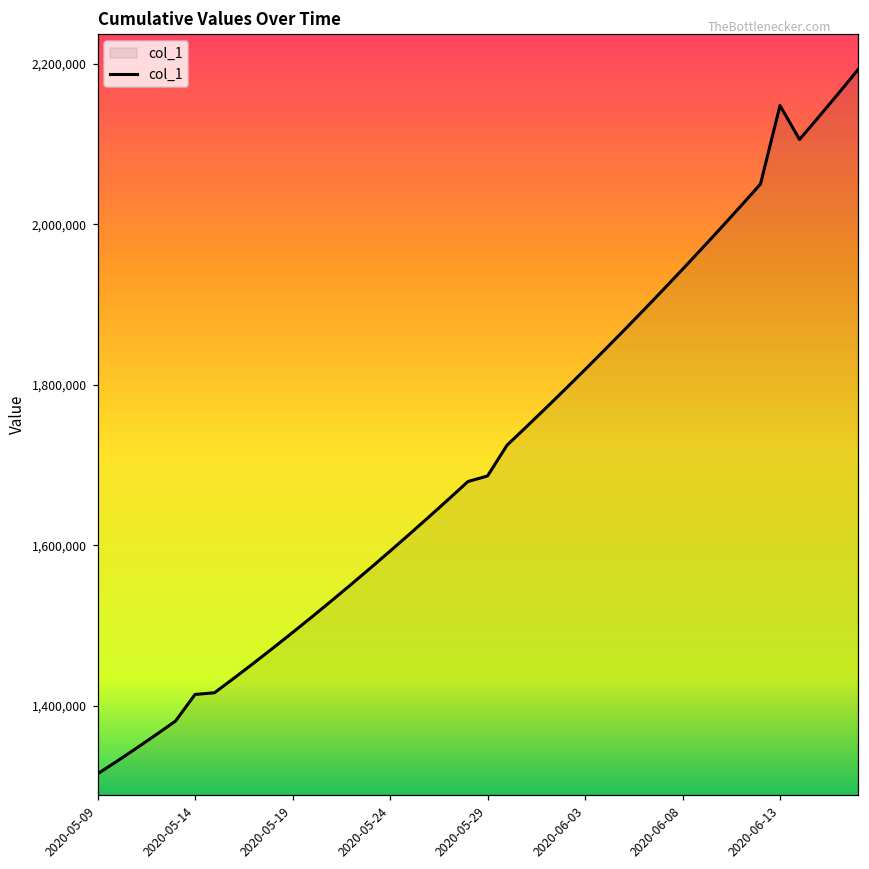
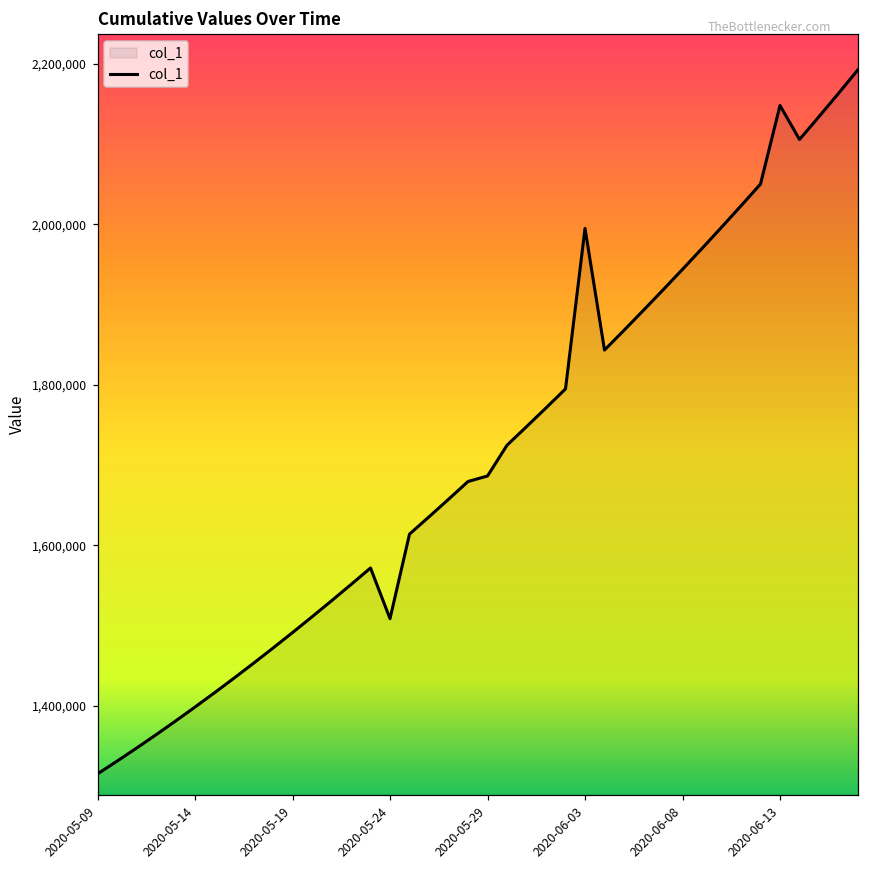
2020-05-14: 1,410,000 -> 1,400,000
2020-05-24: 1,590,000 -> 1,510,000
2020-06-03: 1,820,000 -> 1,990,000
